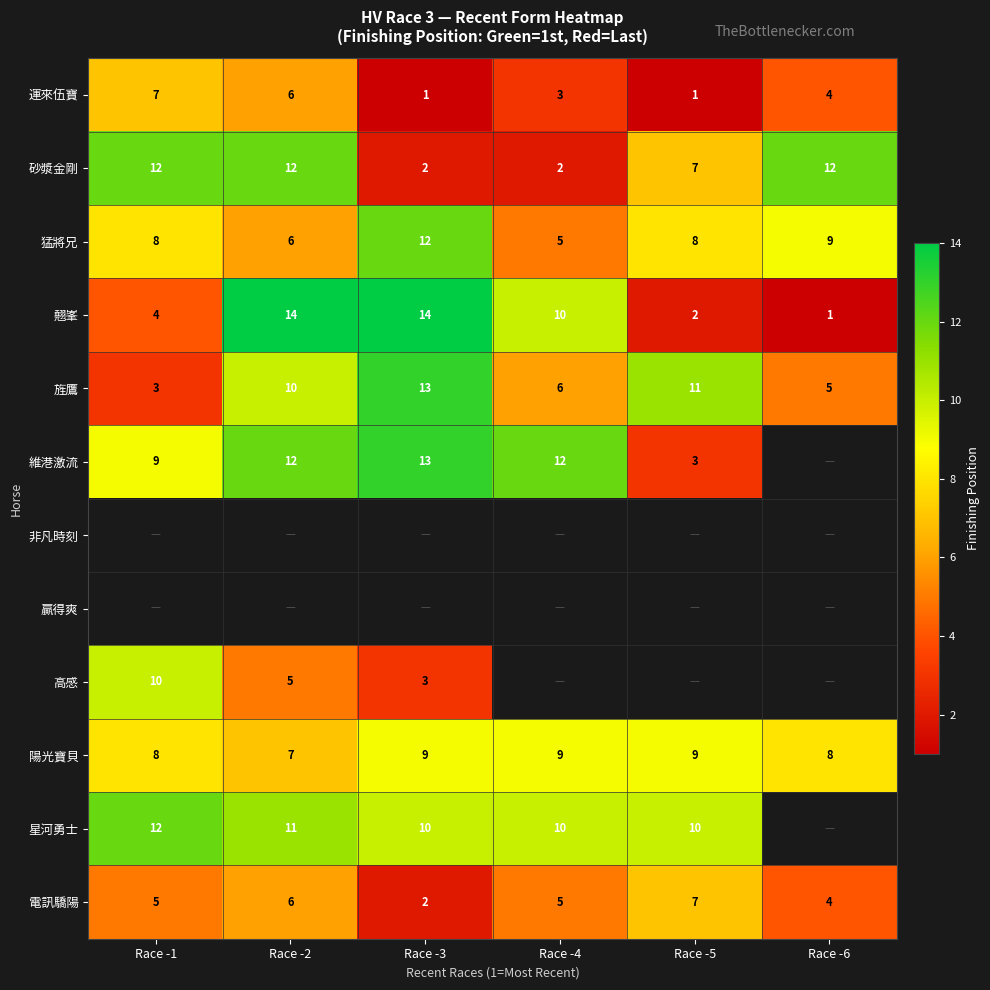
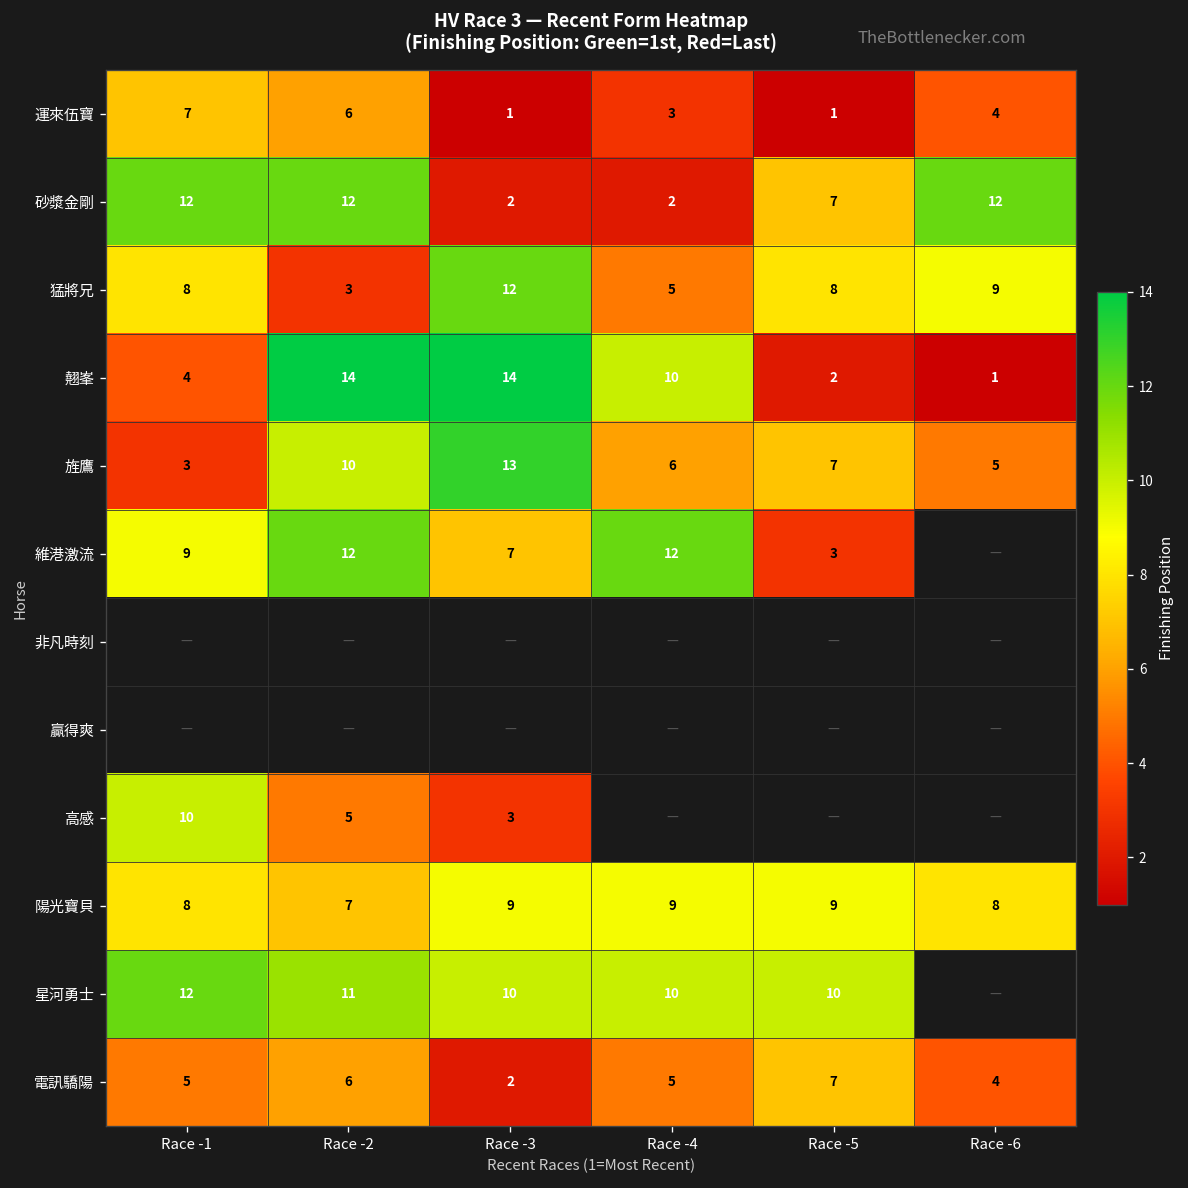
猛將兄, Race -2: 6 -> 3
旌鷹, Race -5: 11 -> 7
維港激流, Race -3: 13 -> 7
